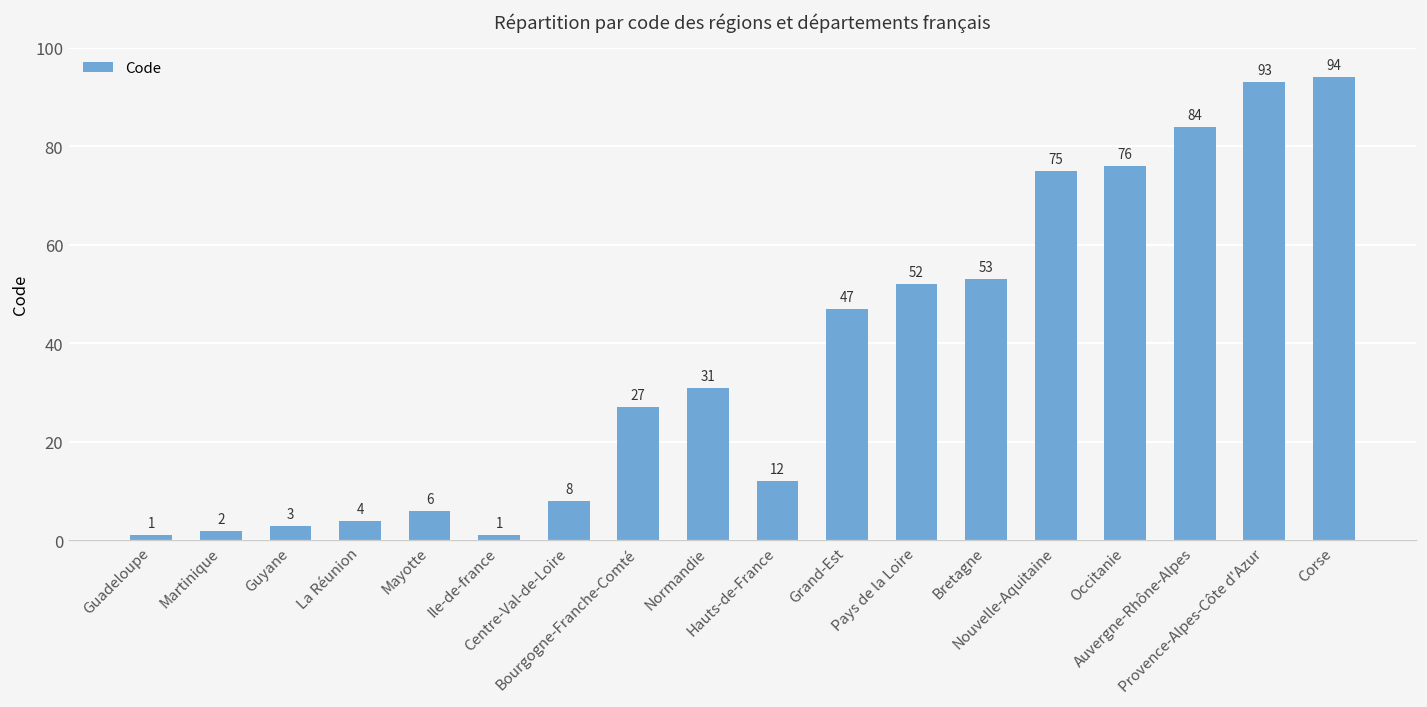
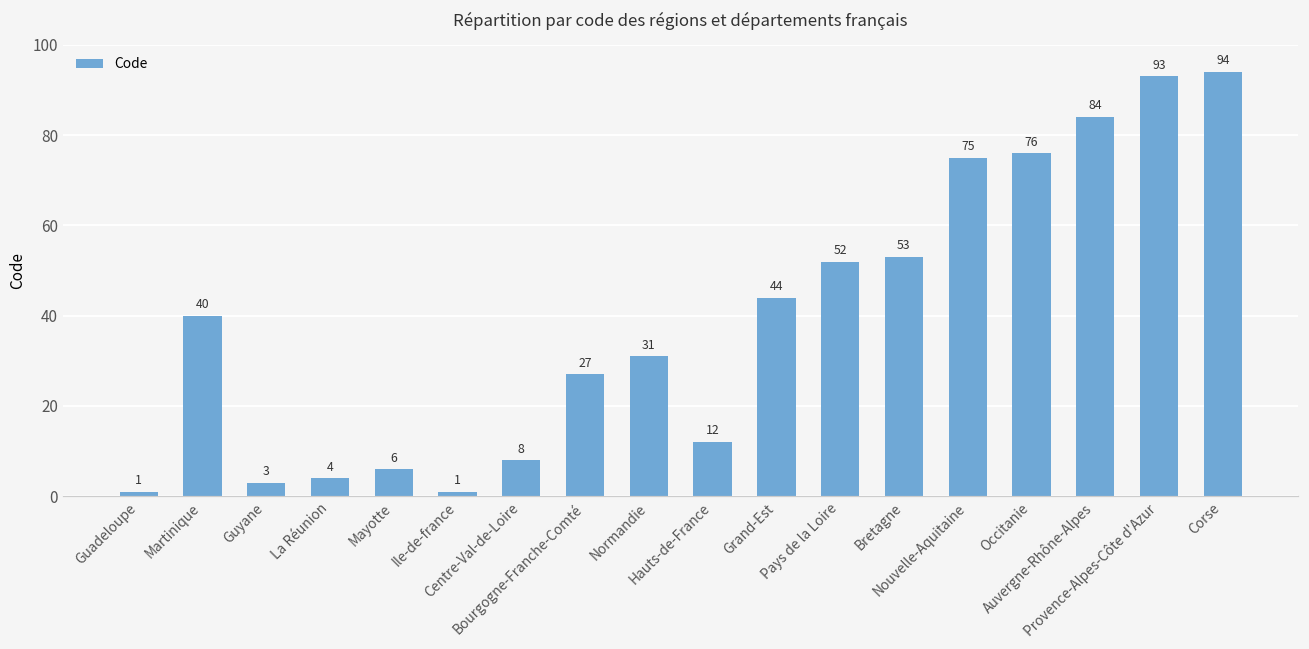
Martinique: 2 -> 40
Grand-Est: 47 -> 44
